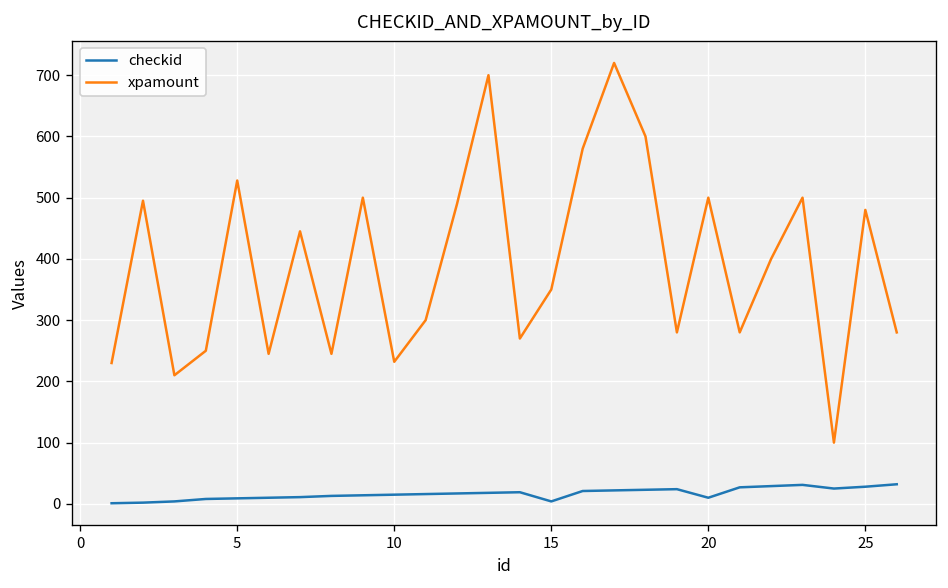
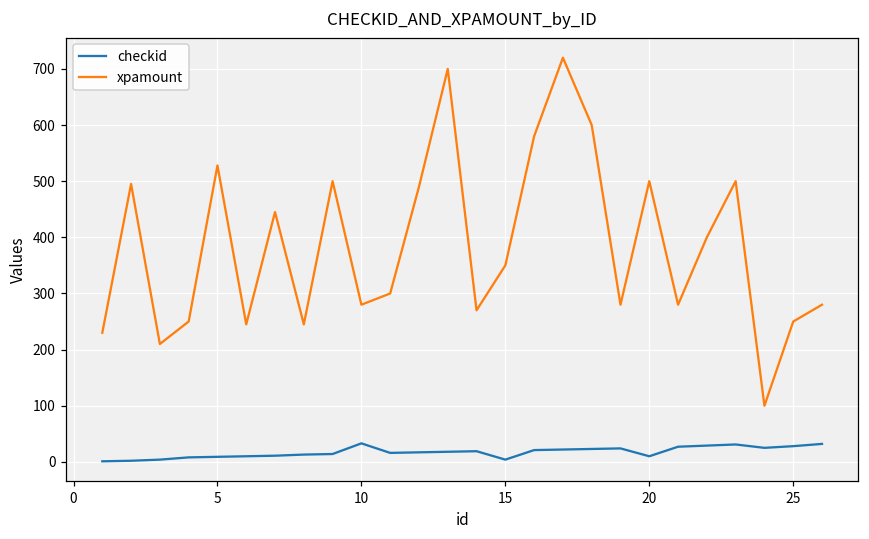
checkid, 10: 20 -> 30
xpamount, 10: 230 -> 280
xpamount, 25: 480 -> 250
